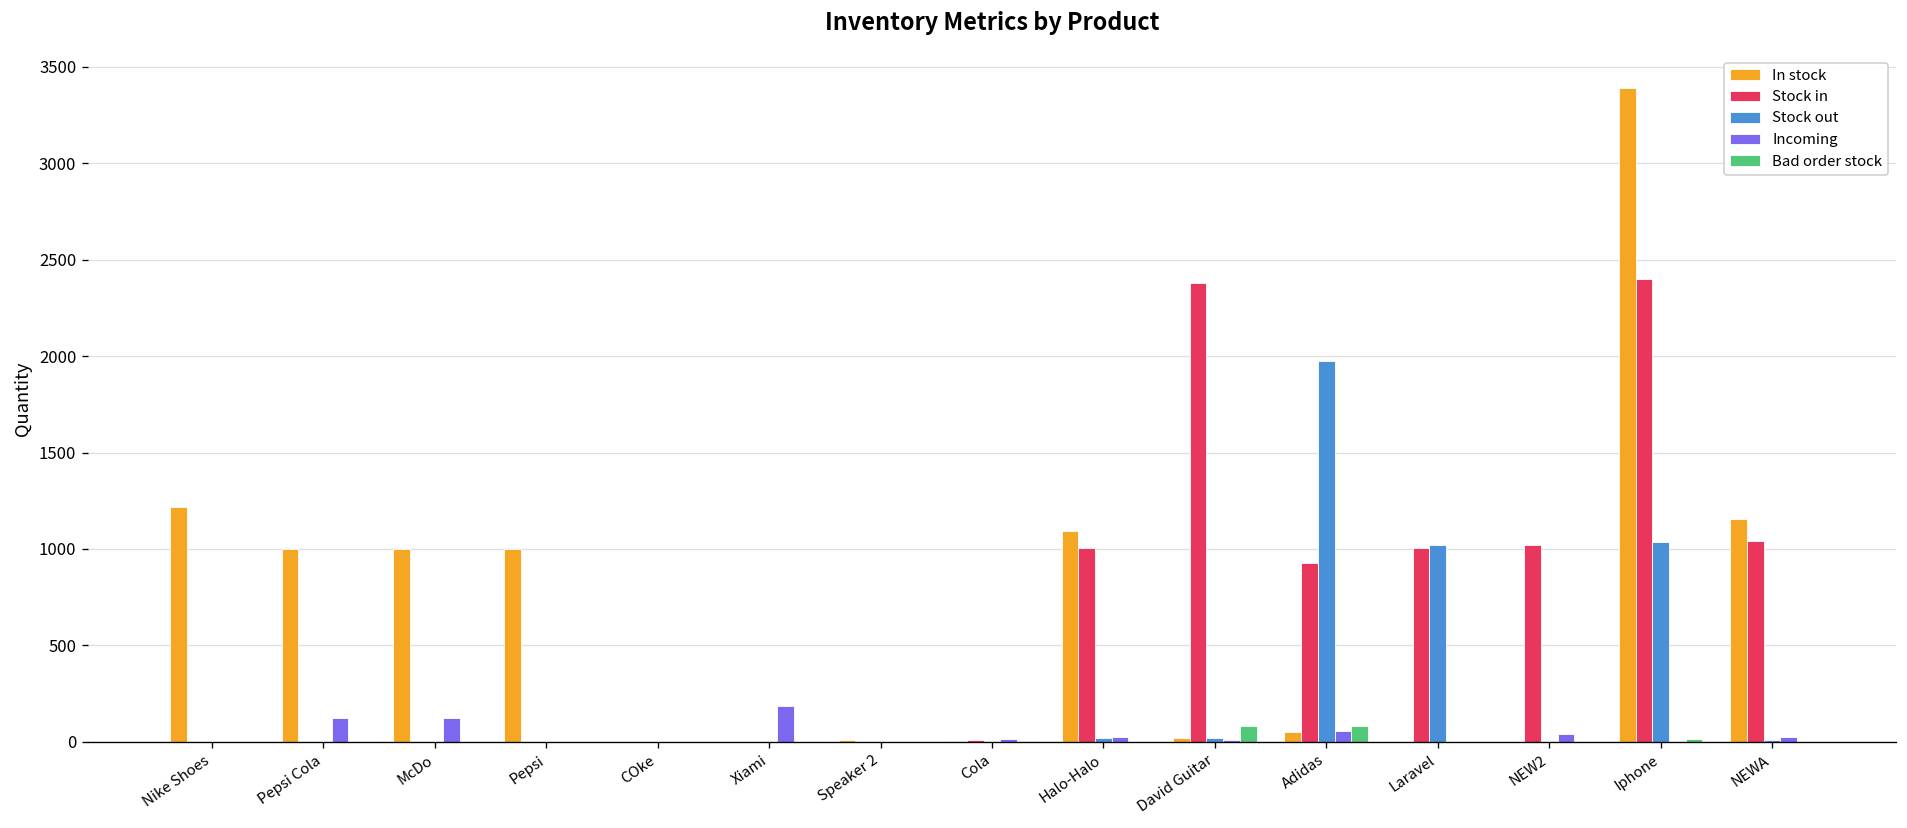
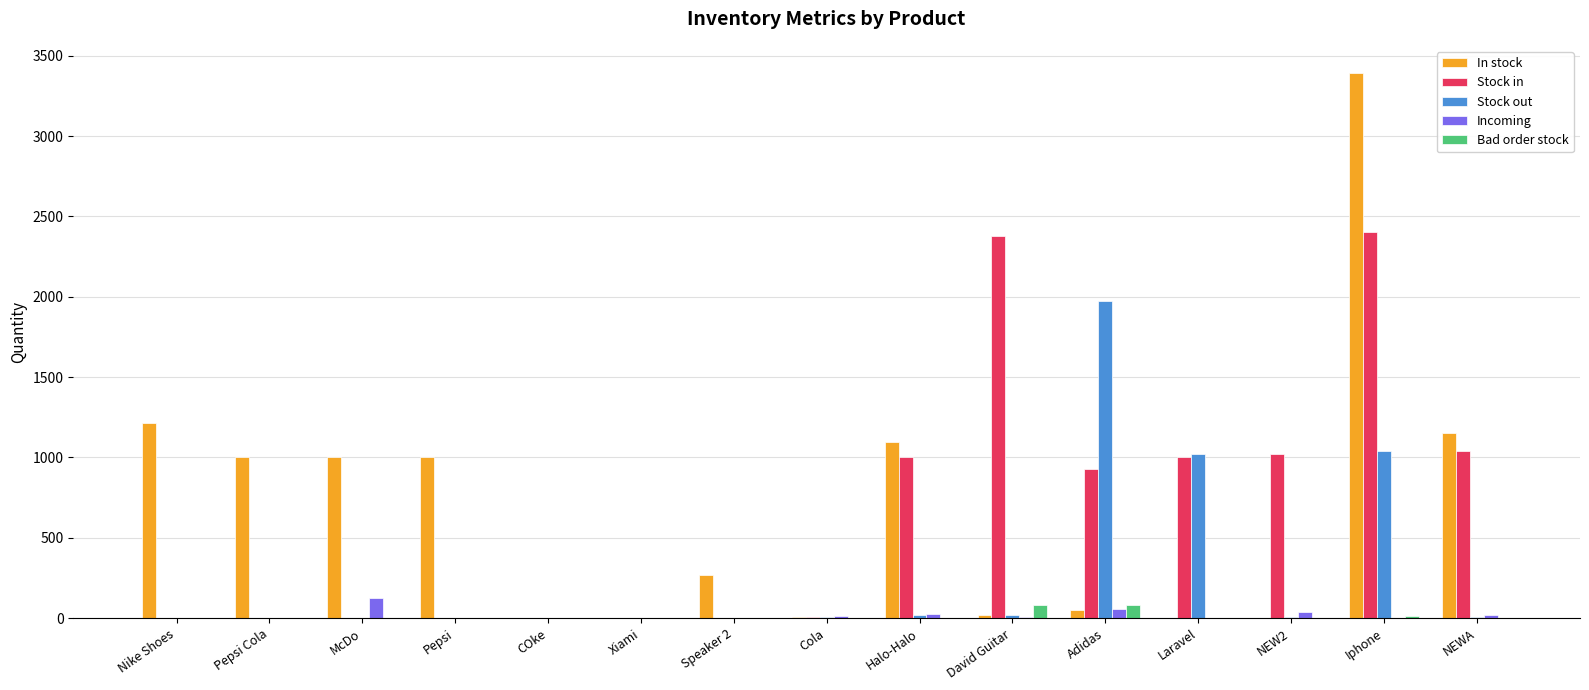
Incoming, Pepsi Cola: 130 -> 0
Incoming, Xiami: 190 -> 0
In stock, Speaker 2: 10 -> 270
